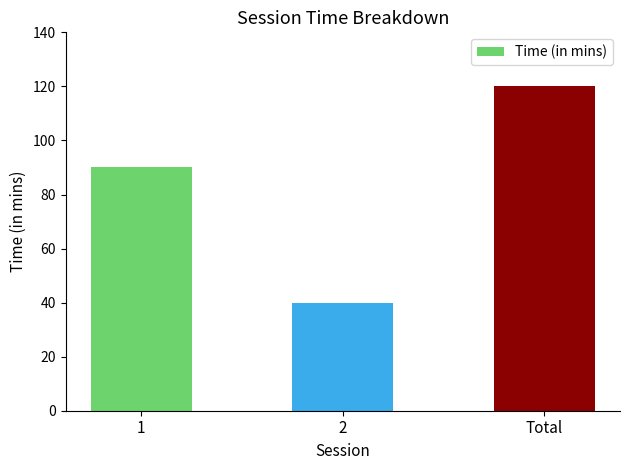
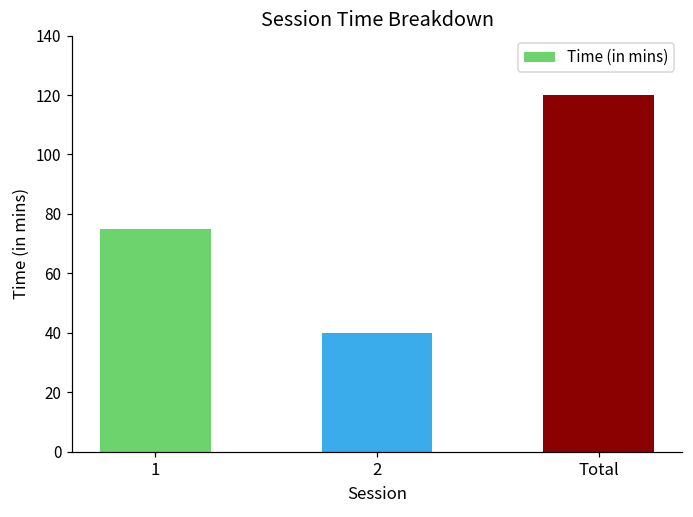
1: 90 -> 75
